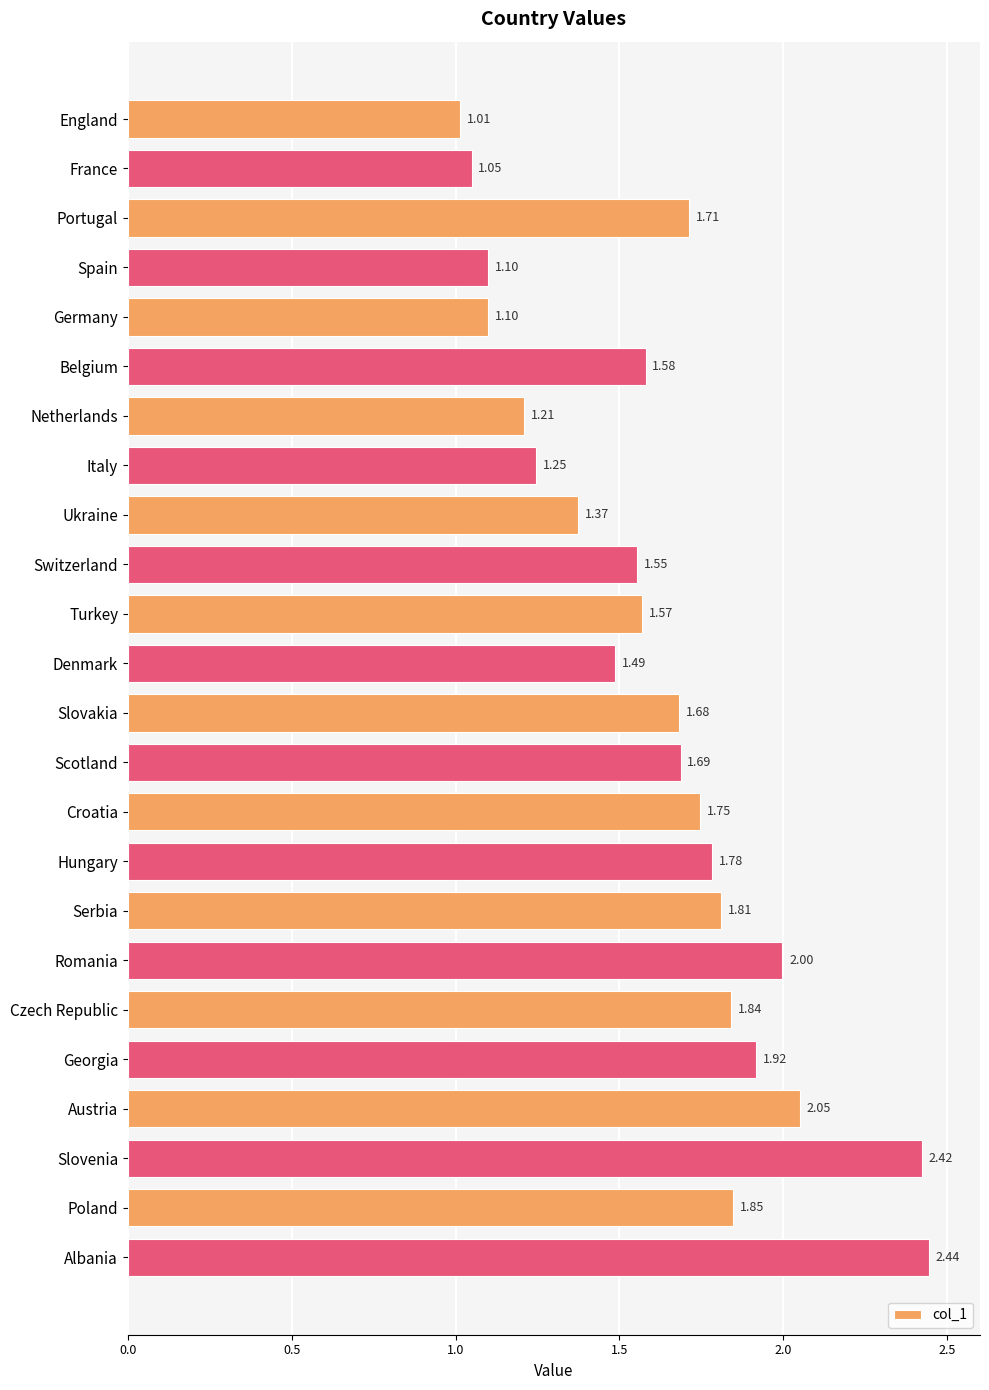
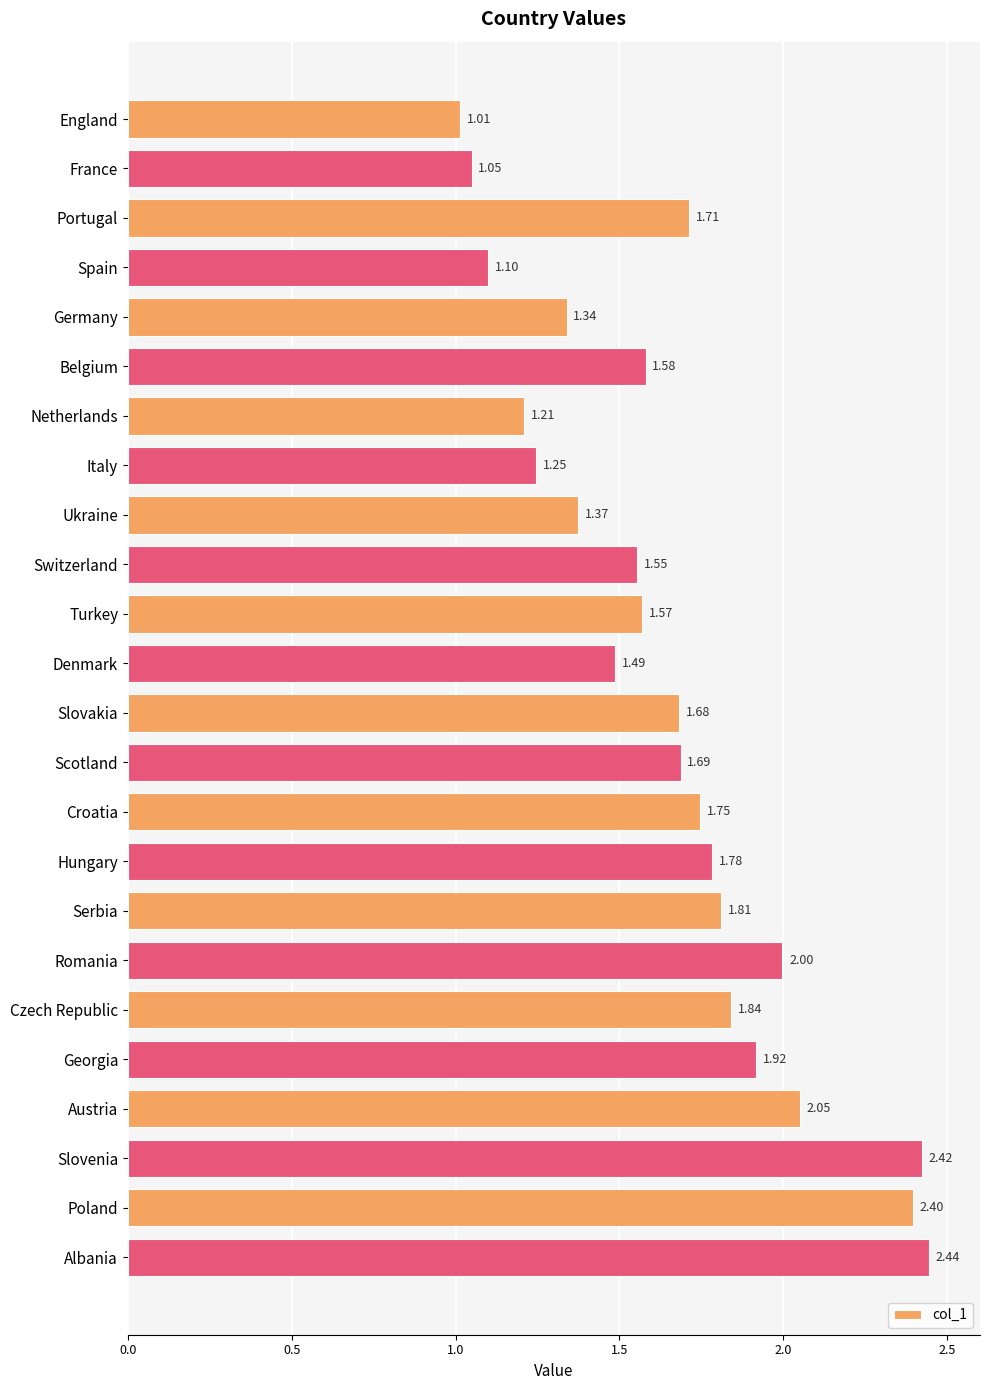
Germany: 1.10 -> 1.34
Poland: 1.85 -> 2.40
